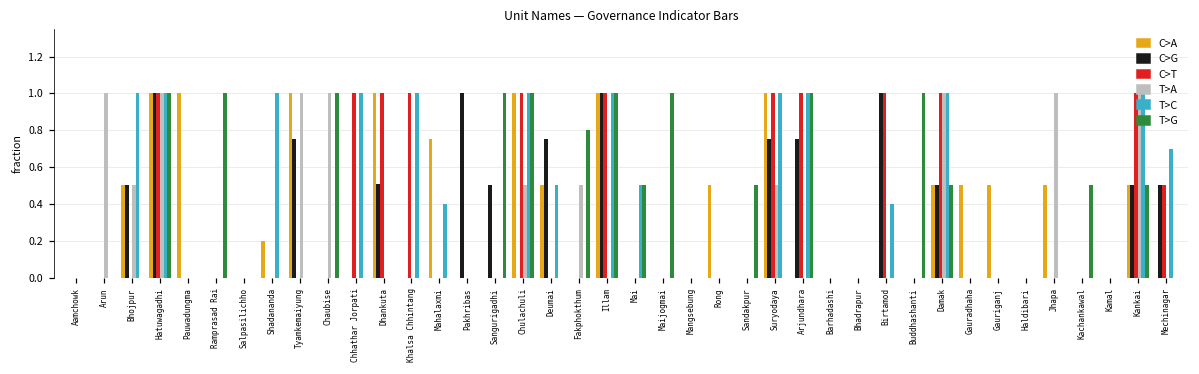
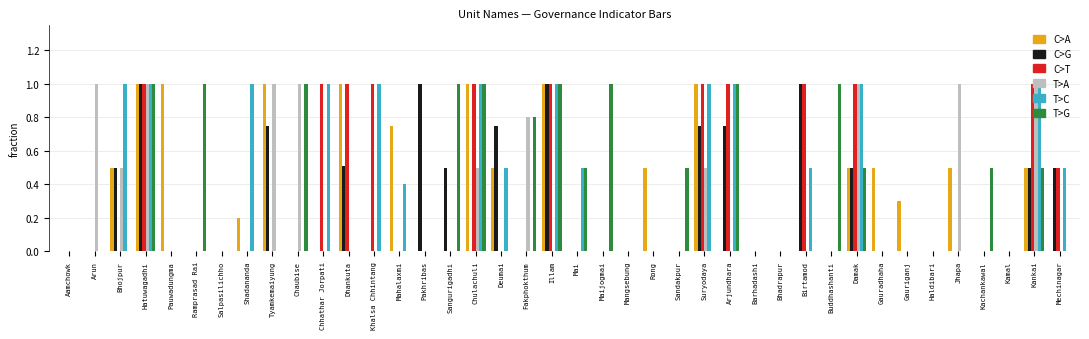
T>A, Fakphokthum: 0.5 -> 0.8
T>C, Birtamod: 0.4 -> 0.5
C>A, Gauriganj: 0.5 -> 0.3
T>C, Mechinagar: 0.7 -> 0.5
